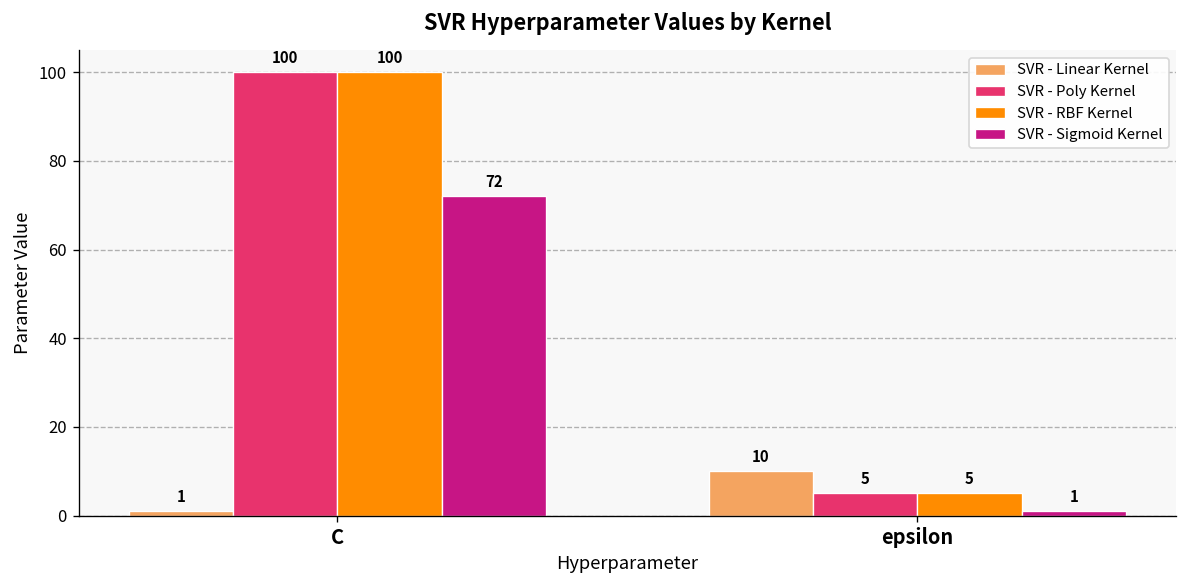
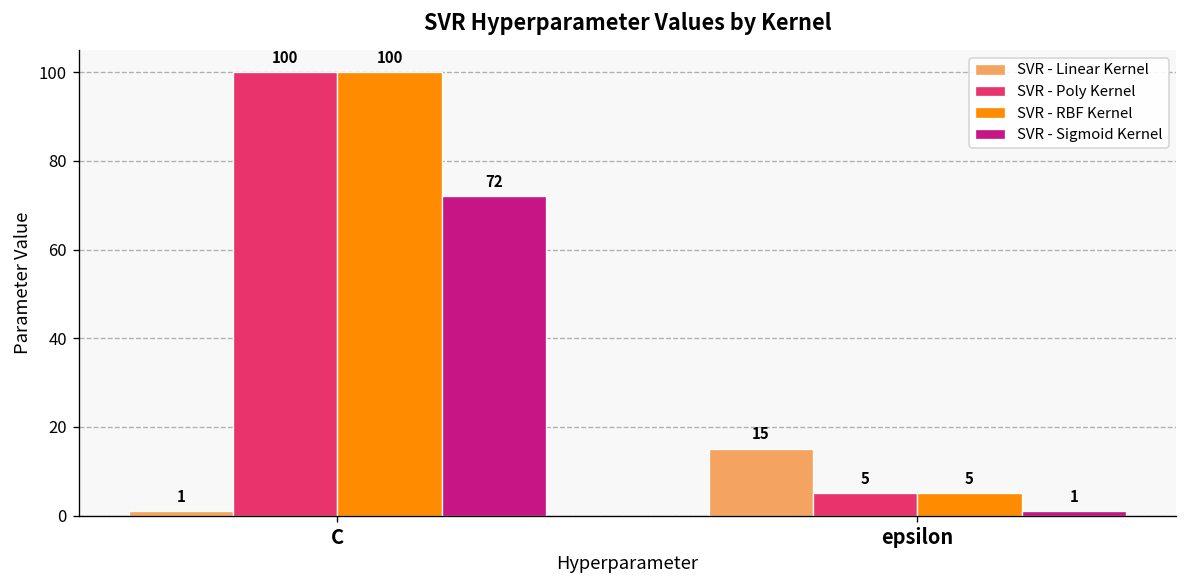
SVR - Linear Kernel, epsilon: 10 -> 15
